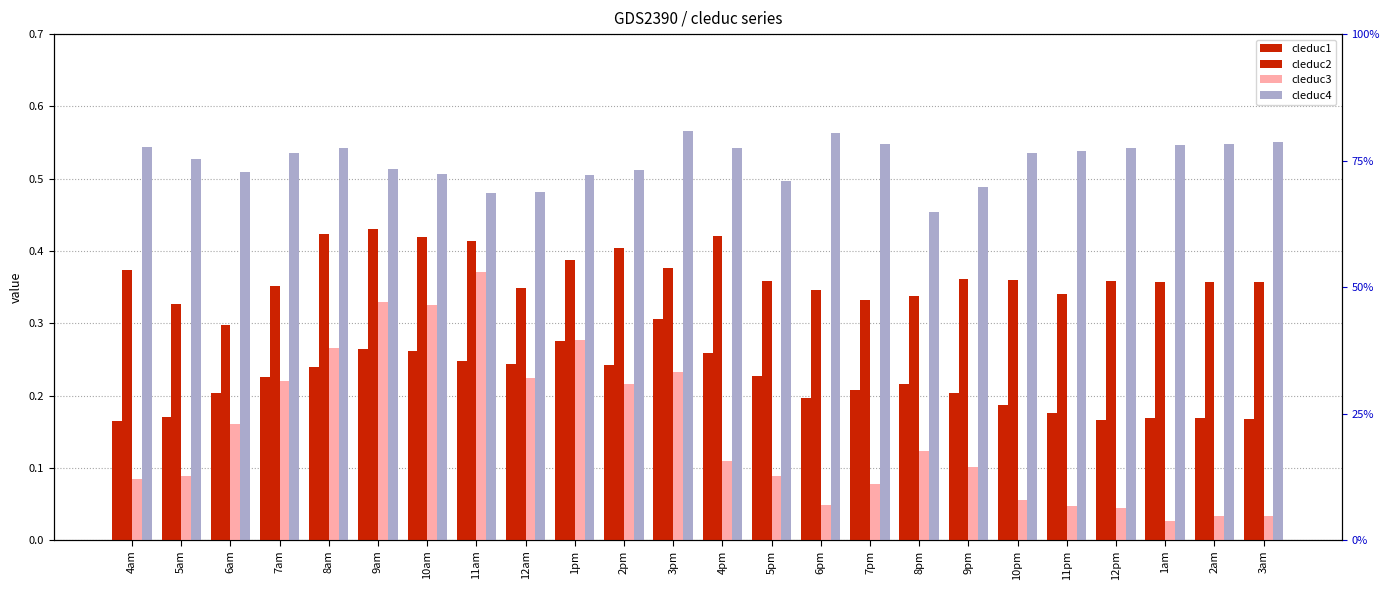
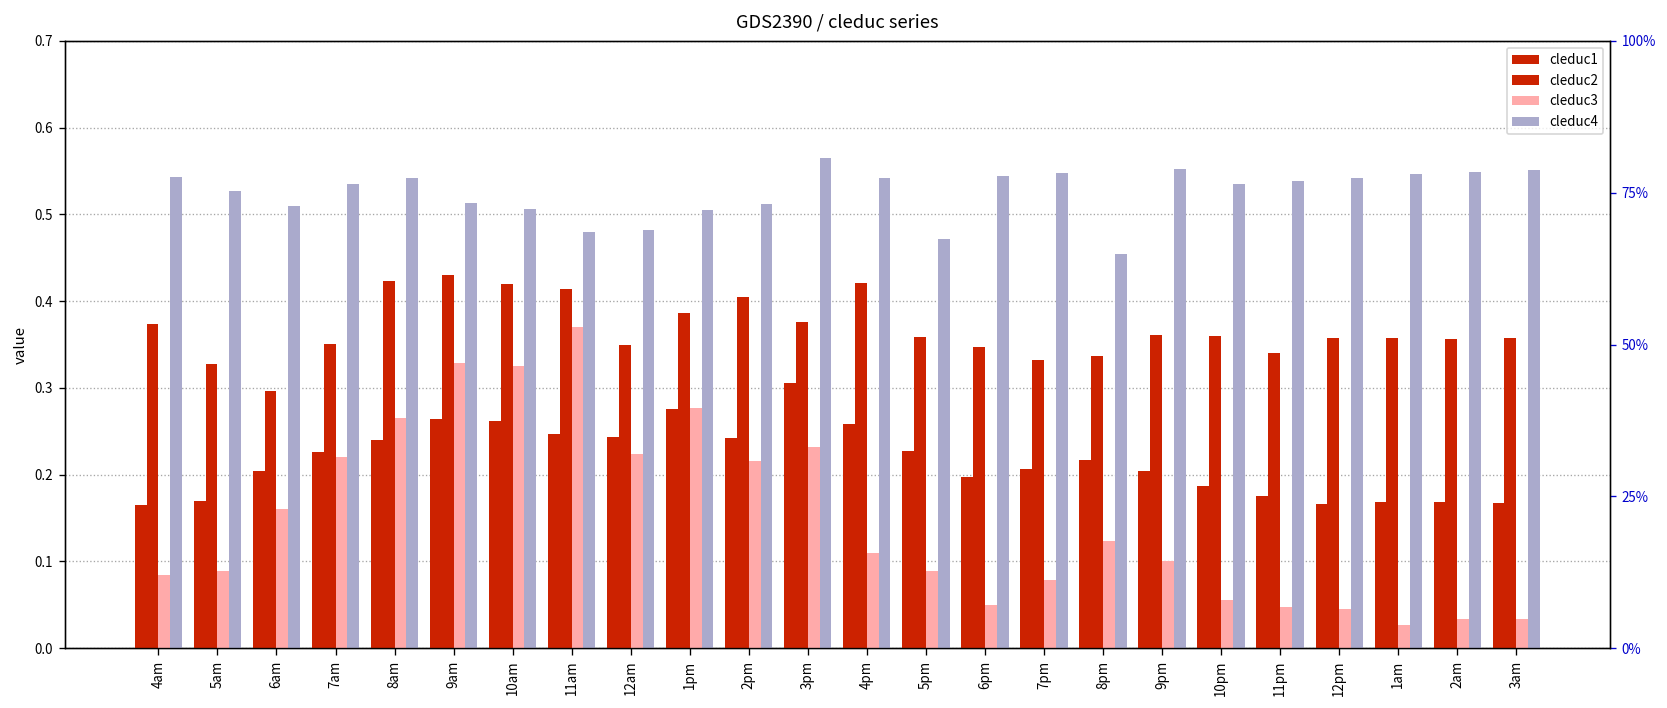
cleduc4, 5pm: 0.50 -> 0.47
cleduc4, 6pm: 0.56 -> 0.54
cleduc4, 9pm: 0.49 -> 0.55
